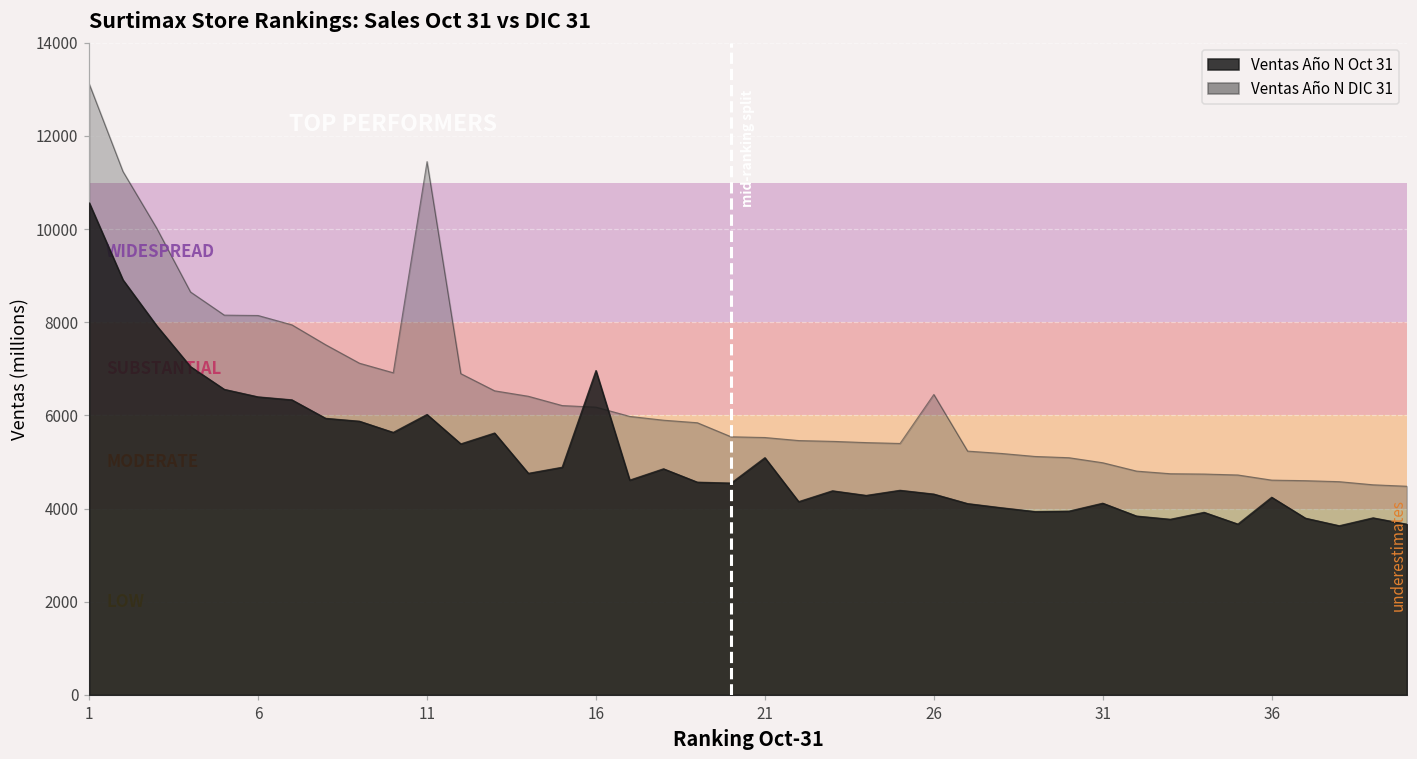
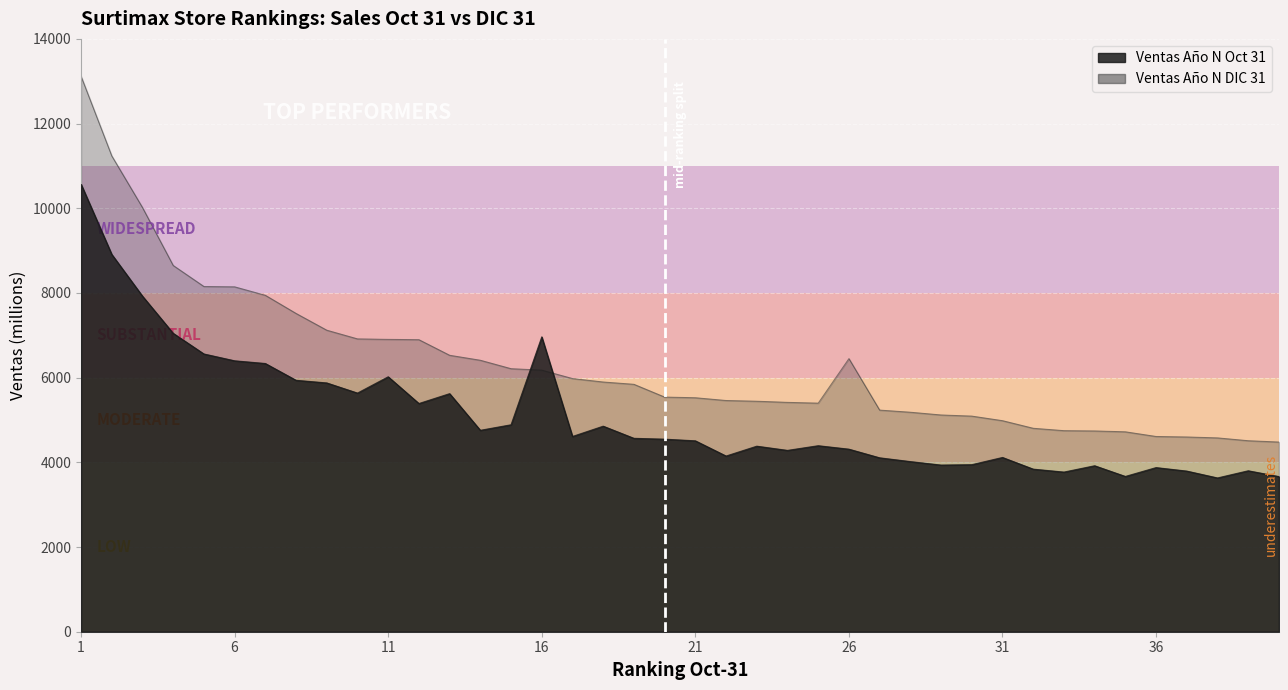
Ventas Año N DIC 31, 11: 11400 -> 6900
Ventas Año N Oct 31, 21: 5100 -> 4500
Ventas Año N Oct 31, 36: 4200 -> 3900
